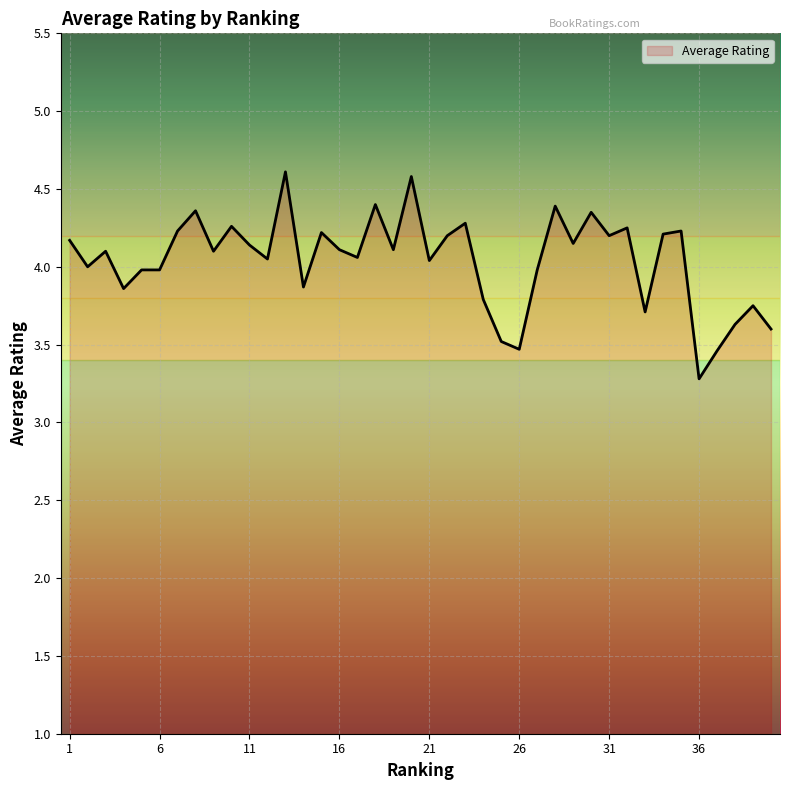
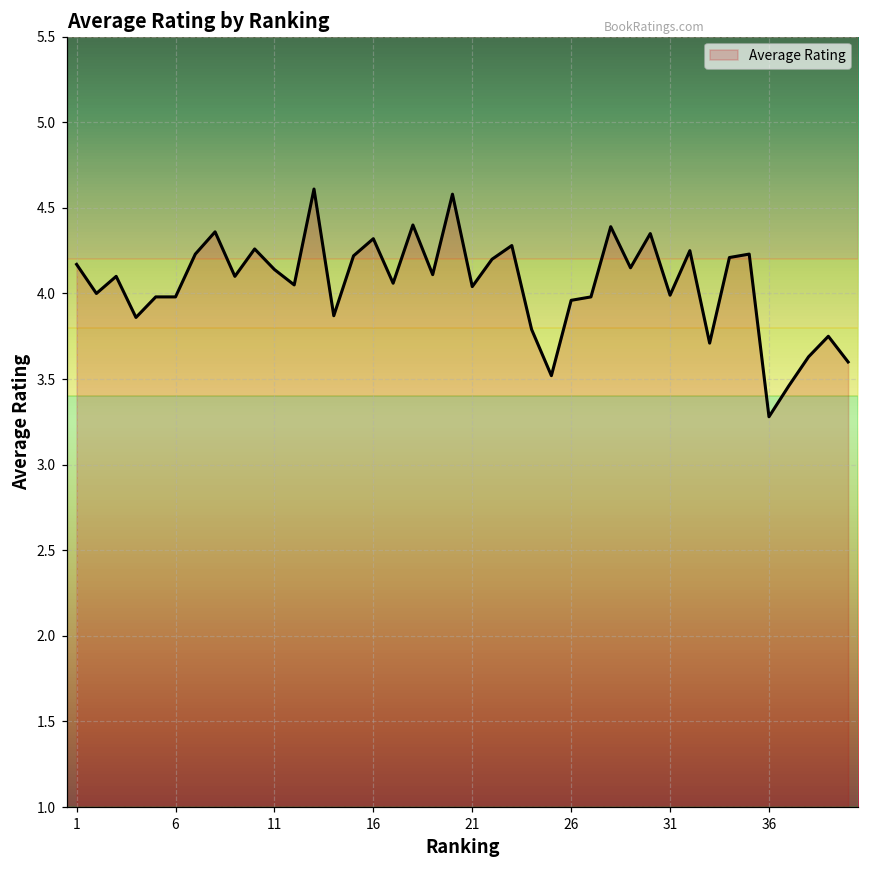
16: 4.11 -> 4.32
26: 3.47 -> 3.96
31: 4.20 -> 3.99
